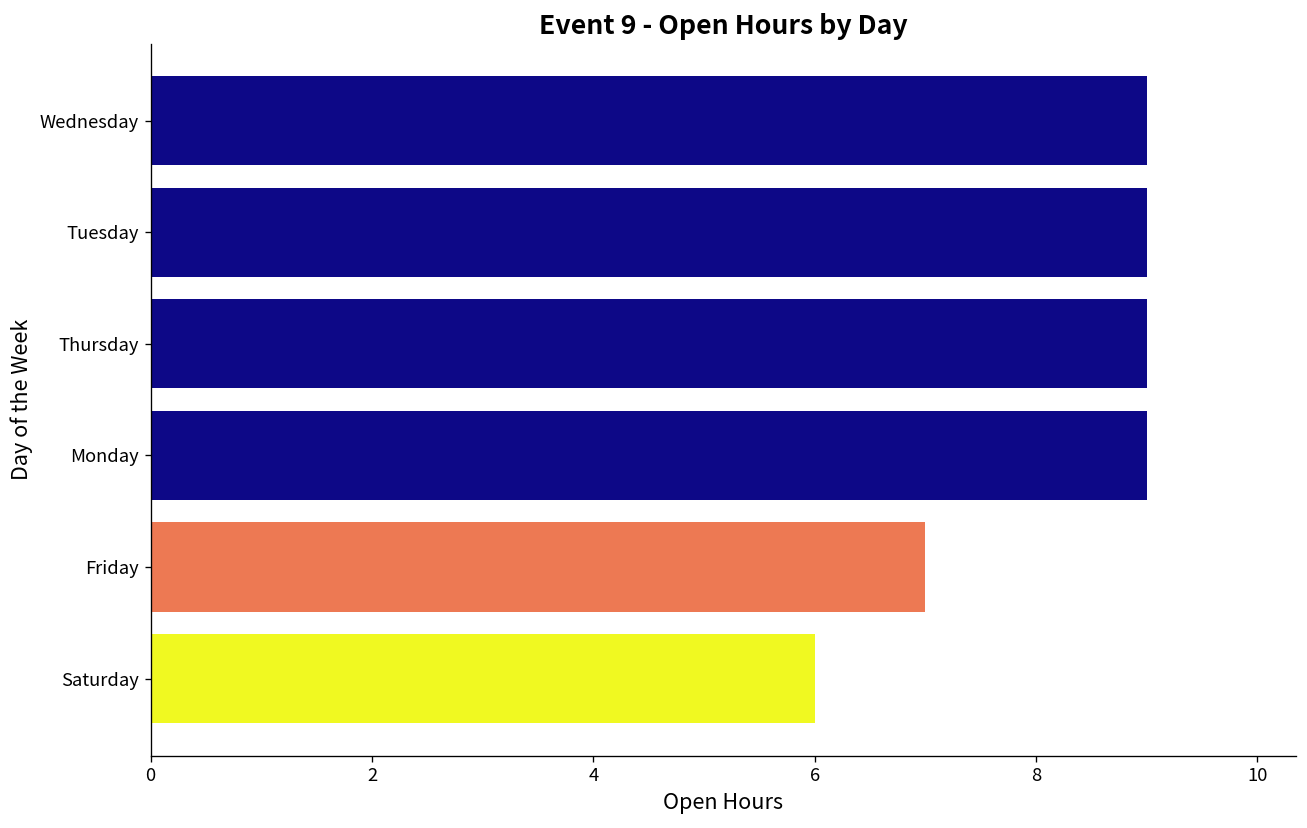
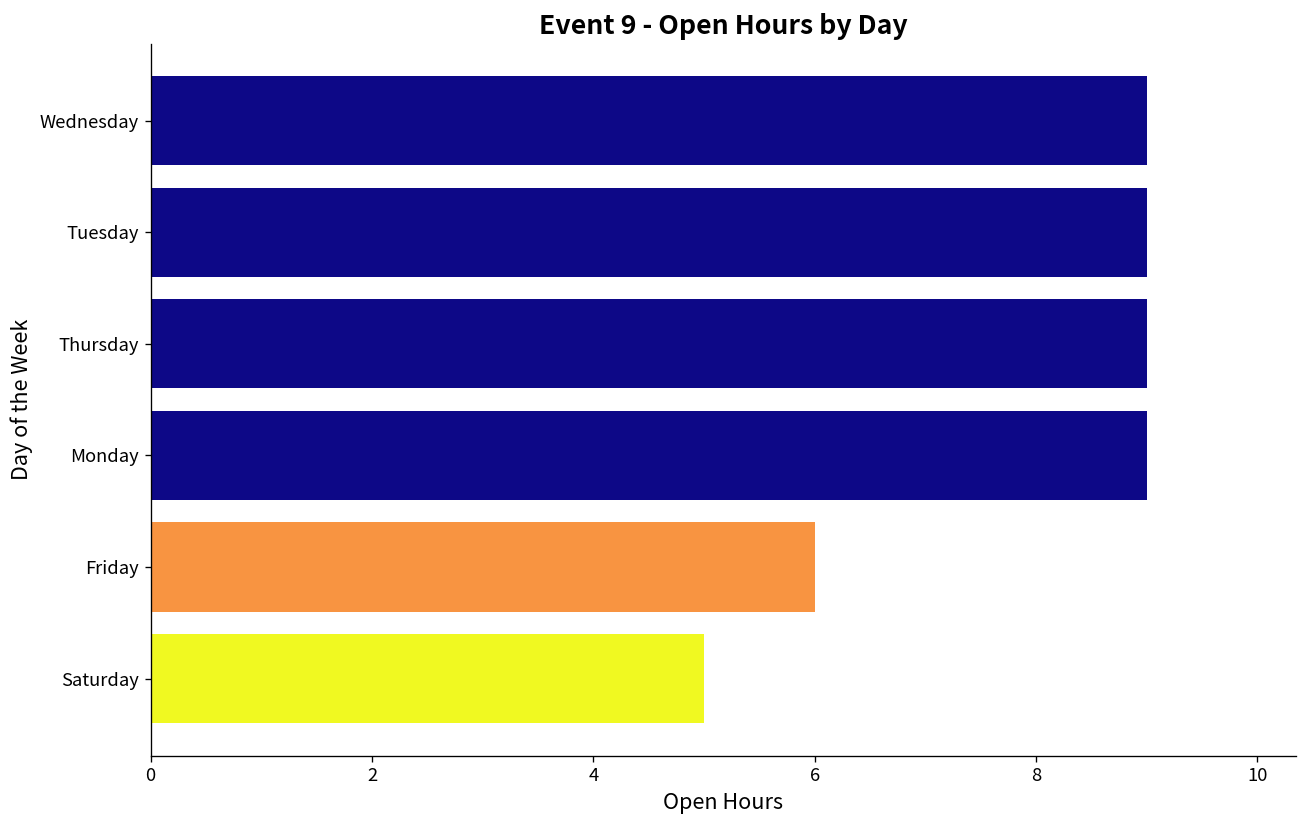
Friday: 7 -> 6
Saturday: 6 -> 5
